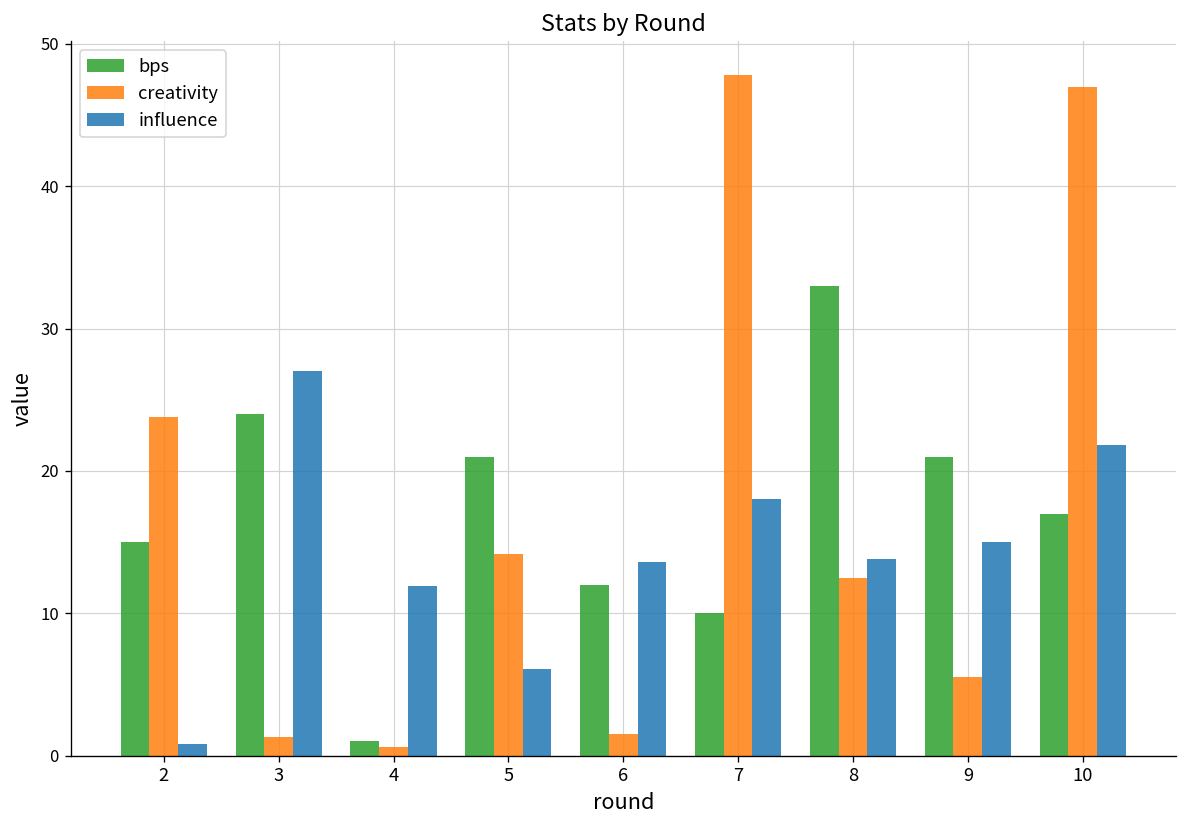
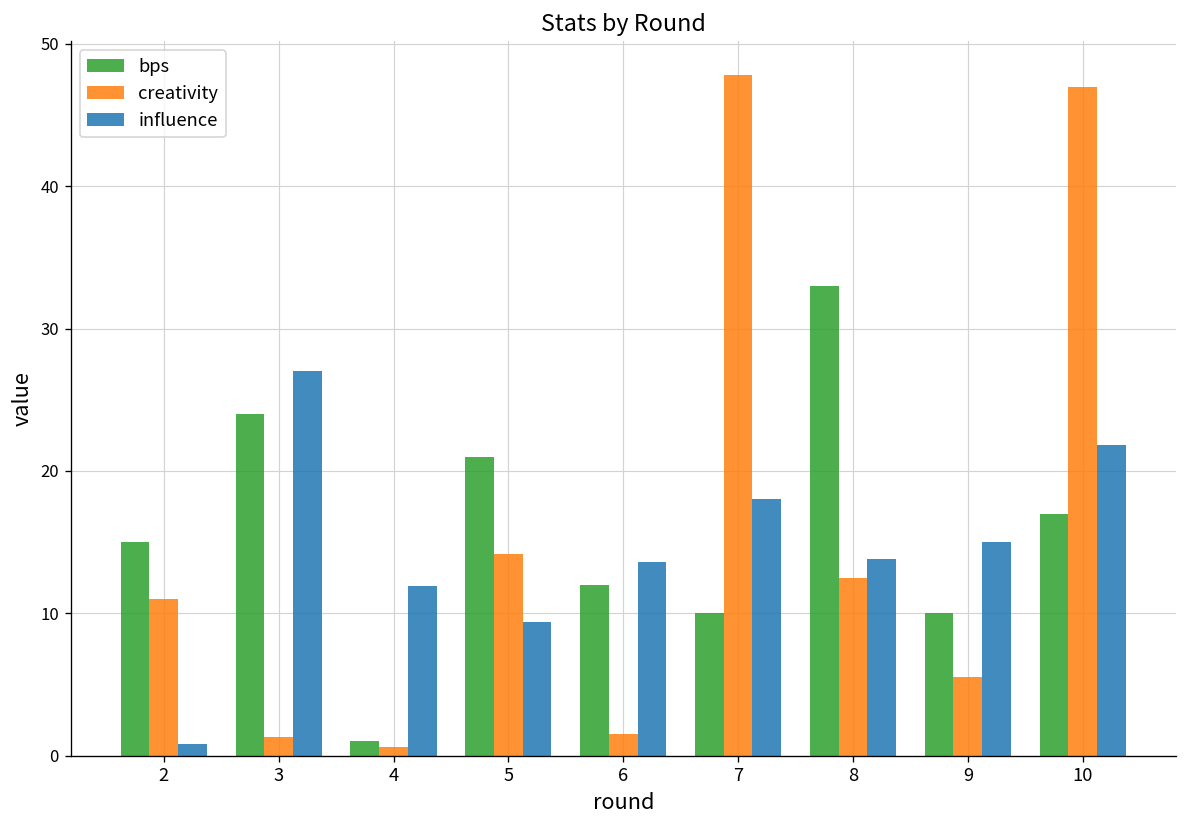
creativity, 2: 23.8 -> 11.0
influence, 5: 6.1 -> 9.4
bps, 9: 21 -> 10
